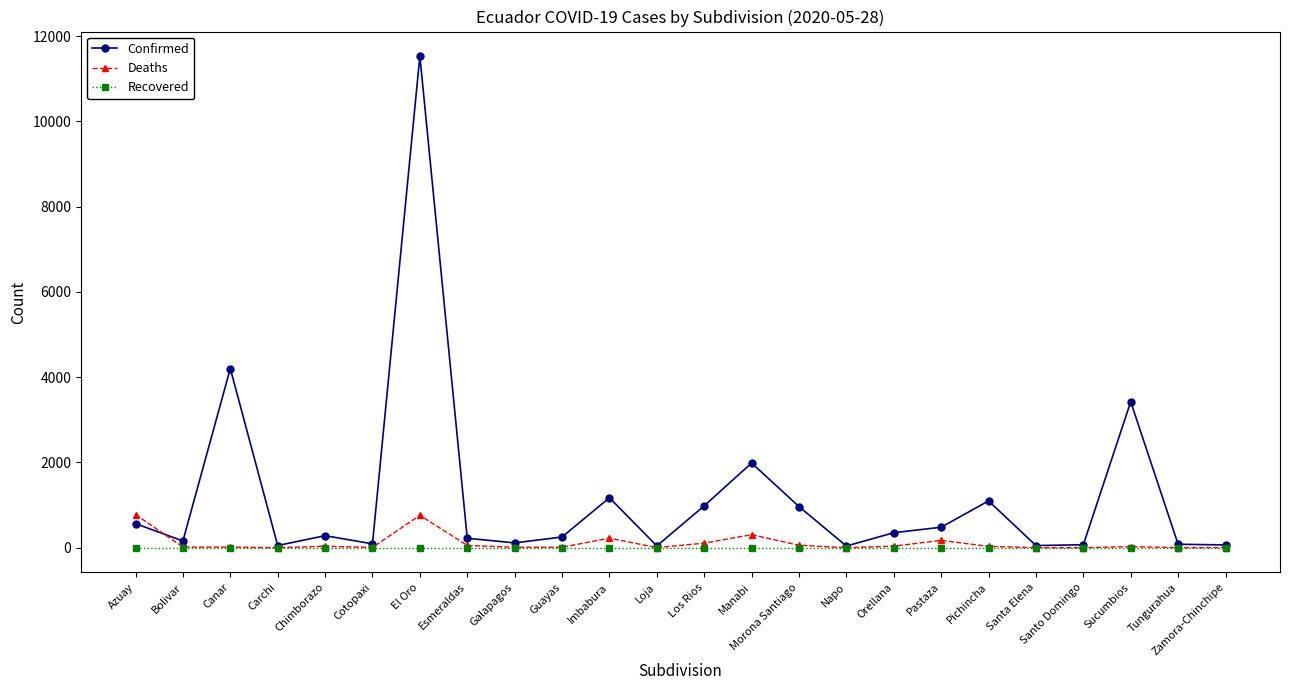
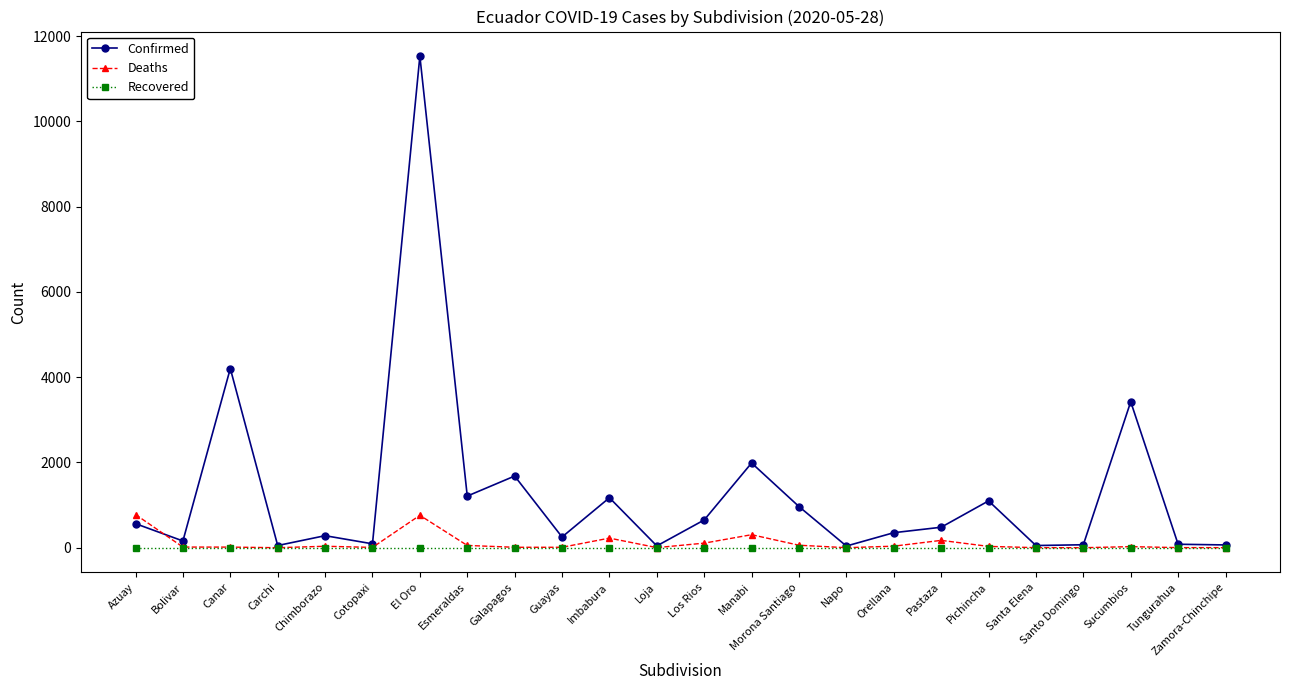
Confirmed, Esmeraldas: 200 -> 1200
Confirmed, Galapagos: 100 -> 1700
Confirmed, Los Rios: 1000 -> 700
